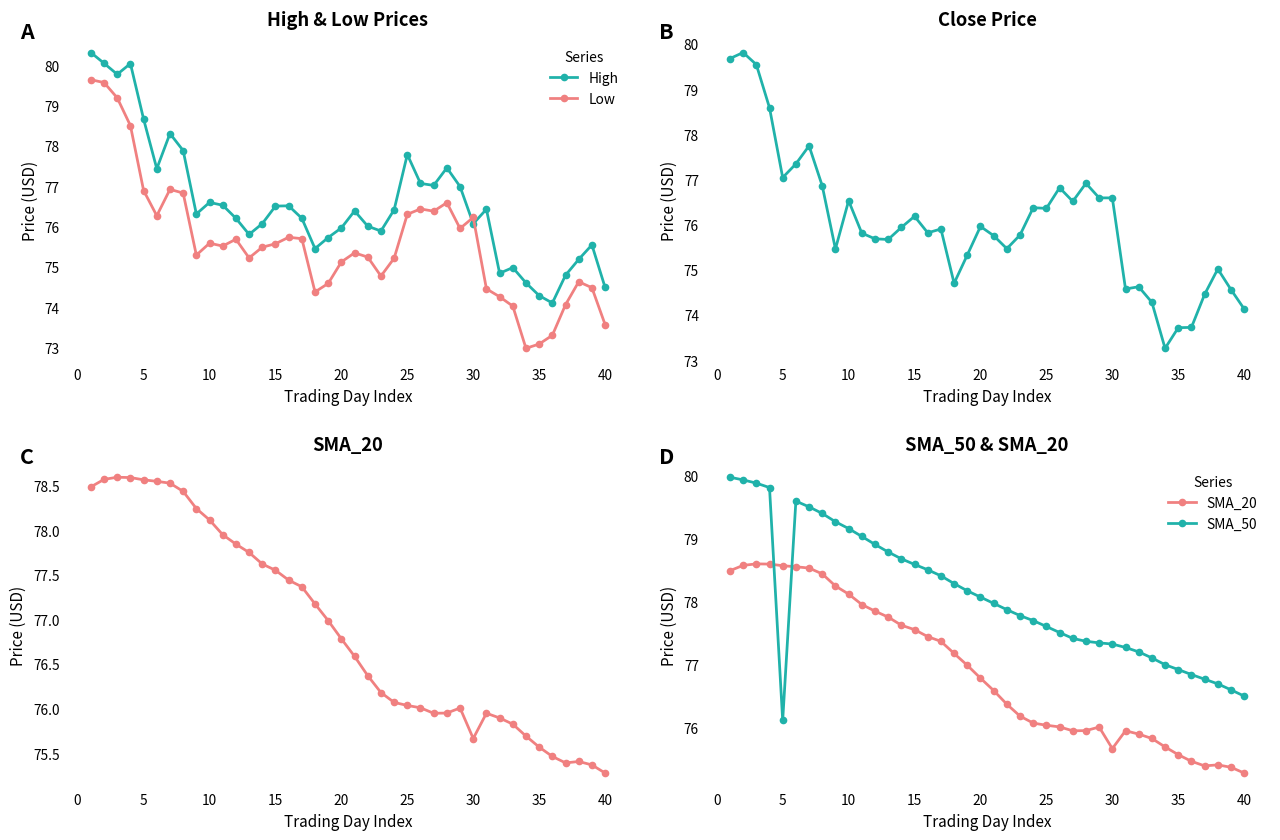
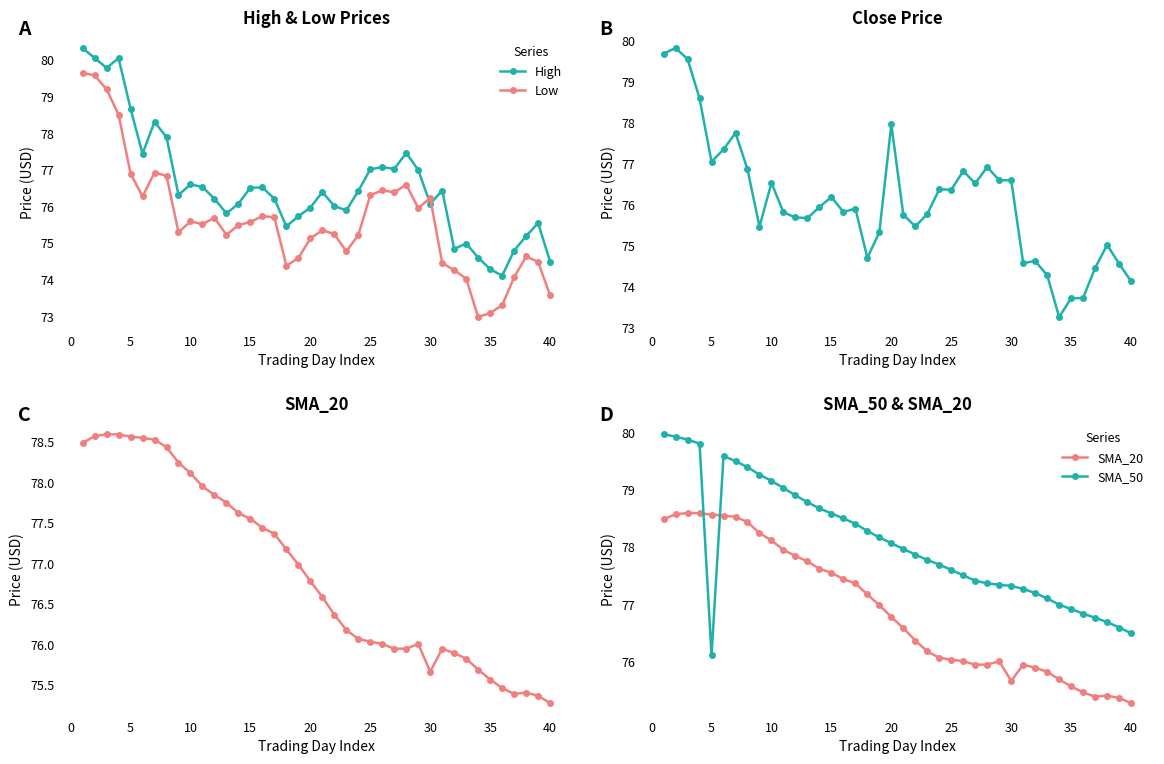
High & Low Prices, High, 25: 77.8 -> 77.0
Close Price, 20: 76.0 -> 78.0
